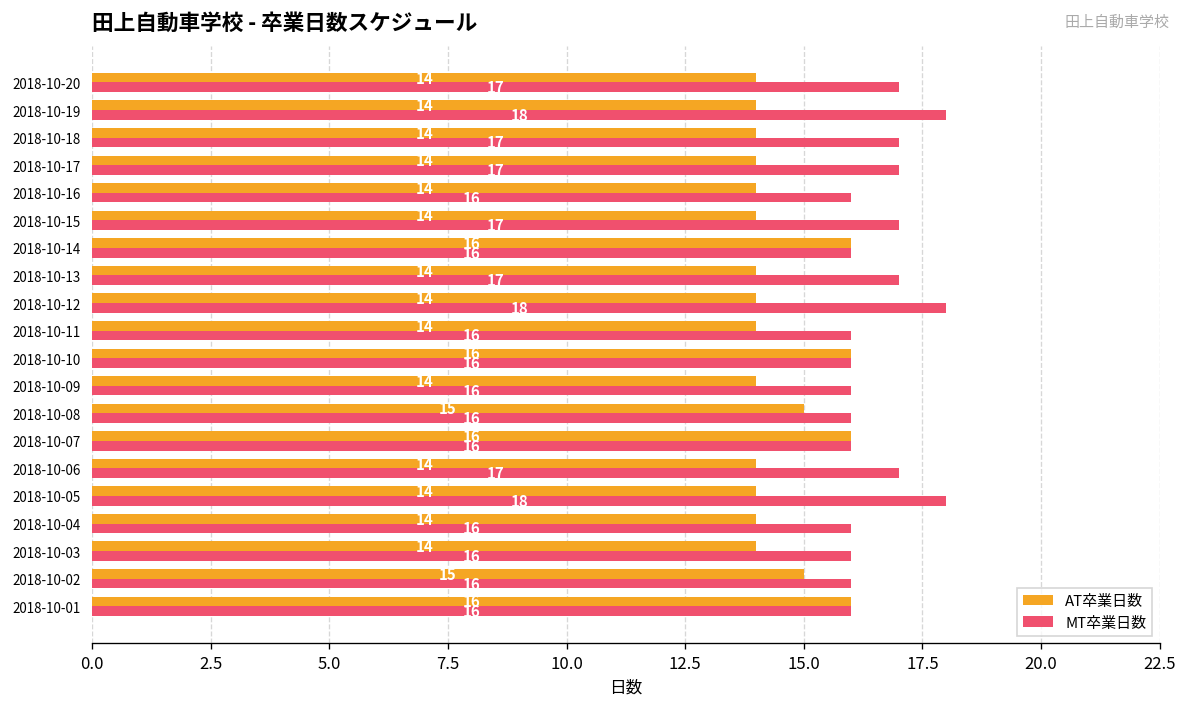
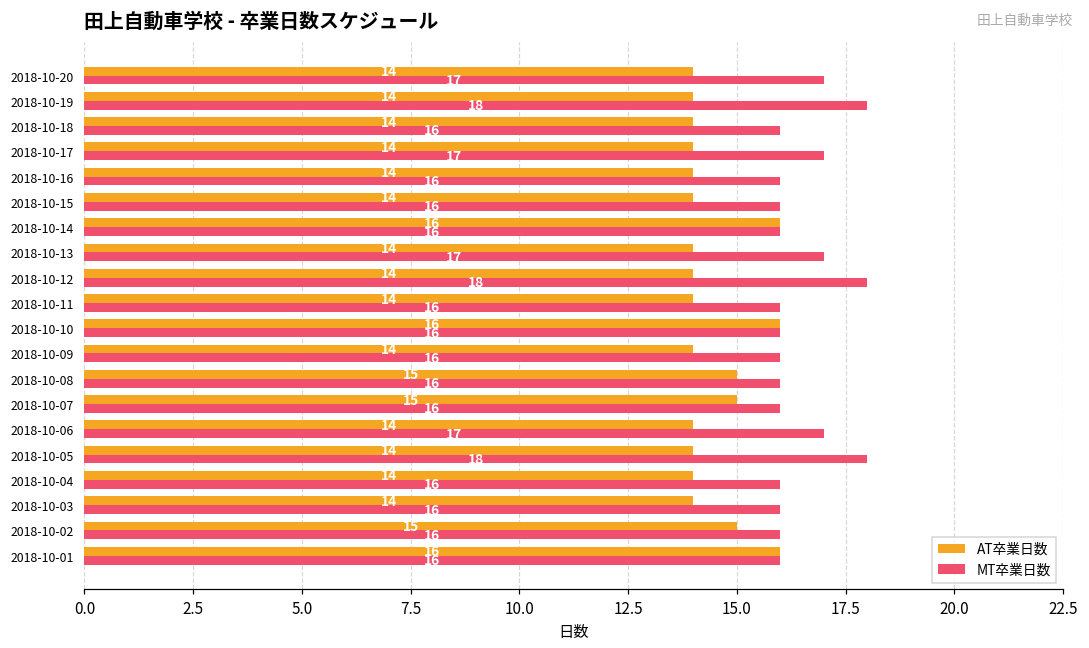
MT卒業日数, 2018-10-18: 17 -> 16
MT卒業日数, 2018-10-15: 17 -> 16
AT卒業日数, 2018-10-07: 16 -> 15
